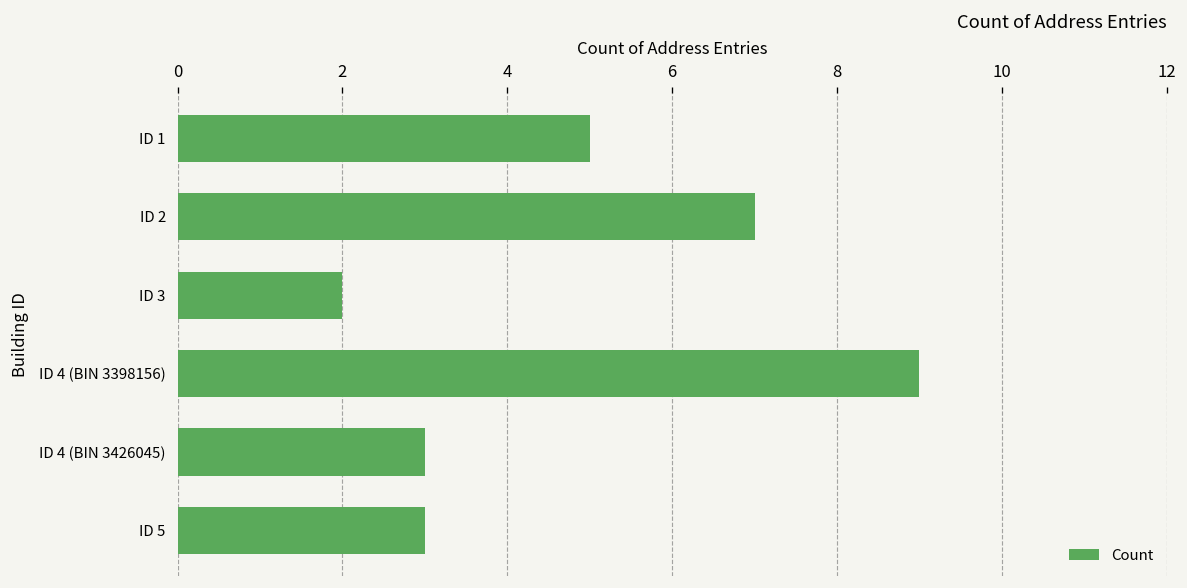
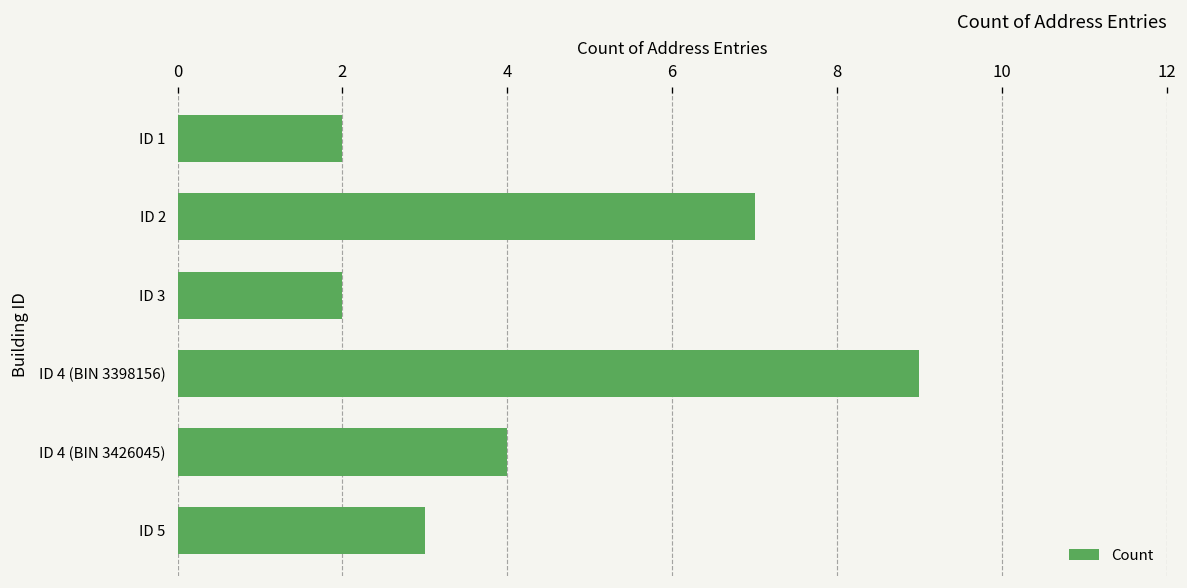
ID 1: 5 -> 2
ID 4 (BIN 3426045): 3 -> 4
